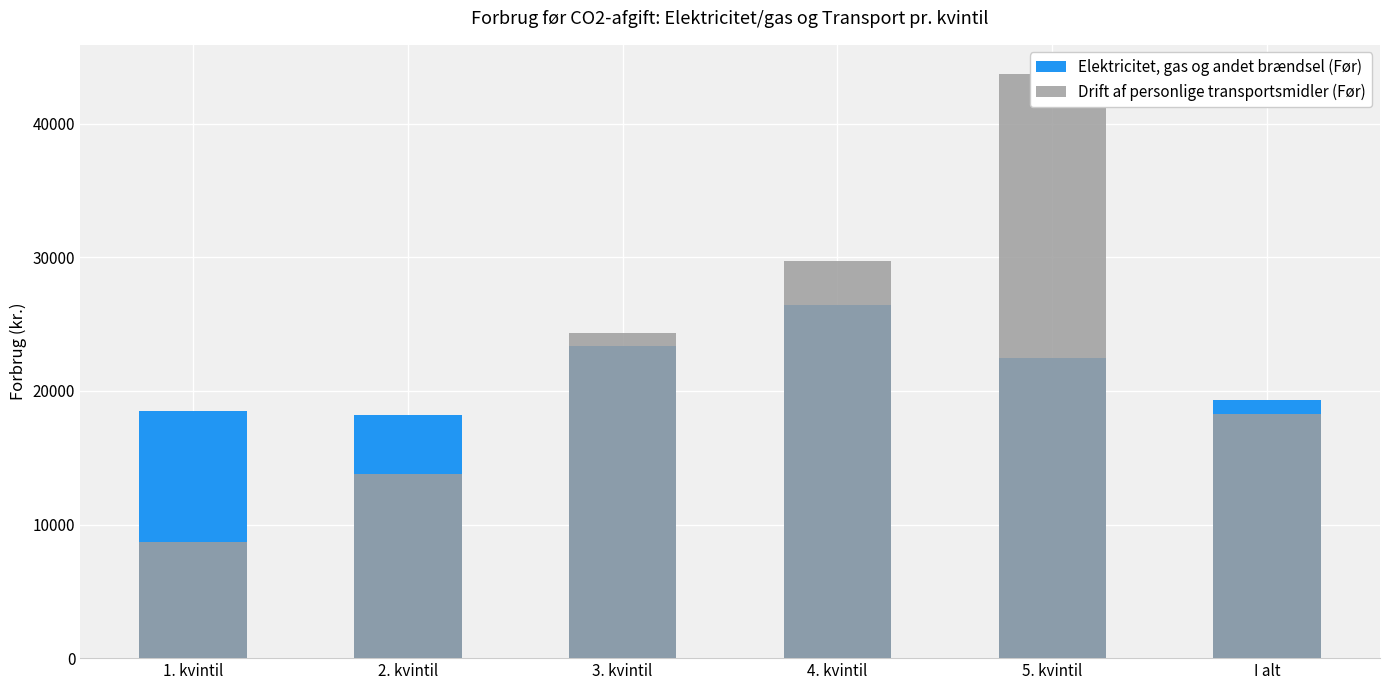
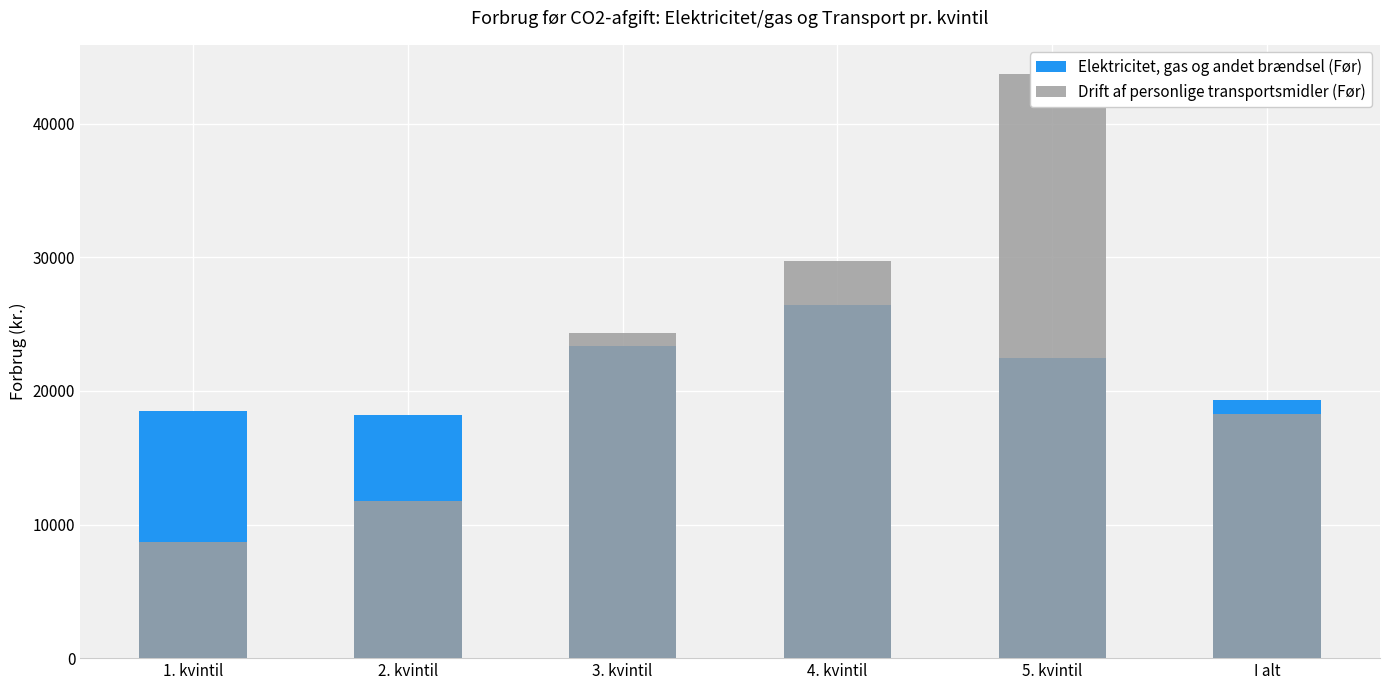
Drift af personlige transportsmidler (Før), 2. kvintil: 13800 -> 11700
